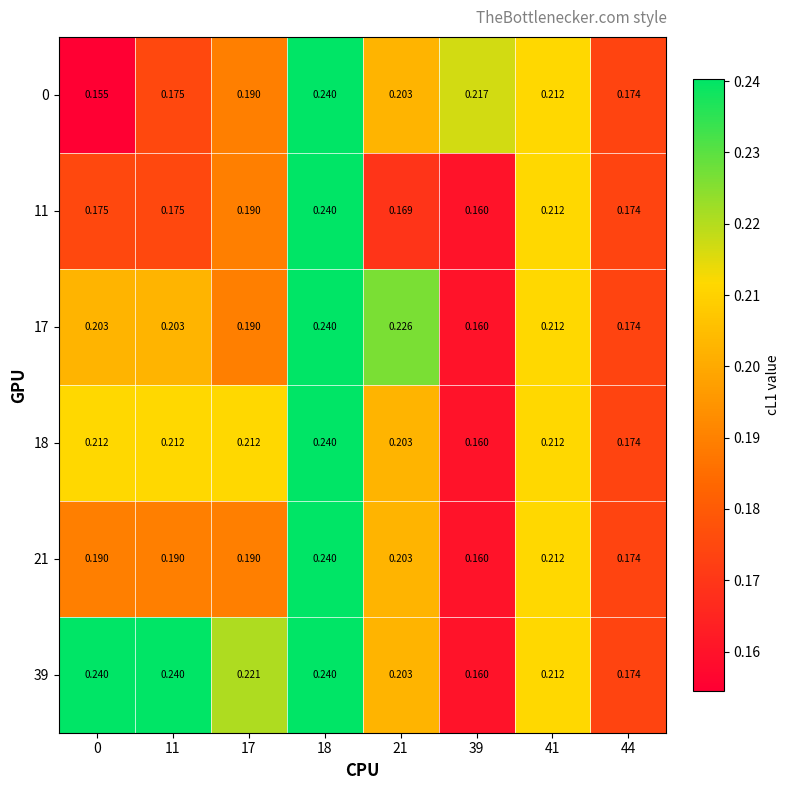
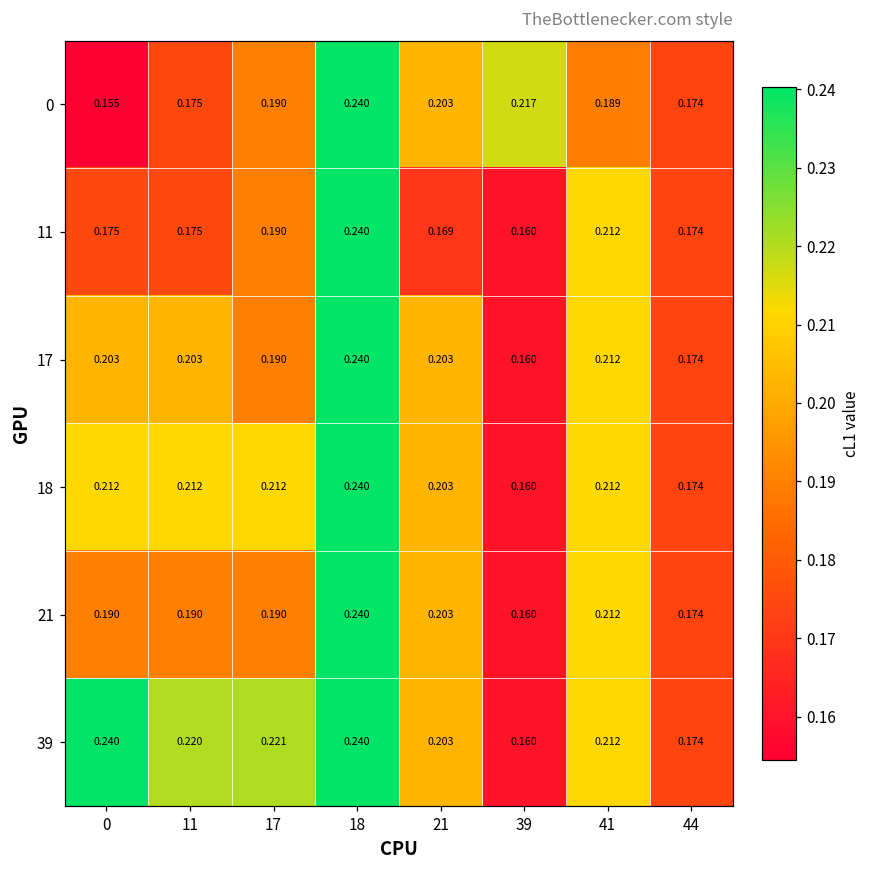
0, 41: 0.212 -> 0.189
17, 21: 0.226 -> 0.203
39, 11: 0.240 -> 0.220
